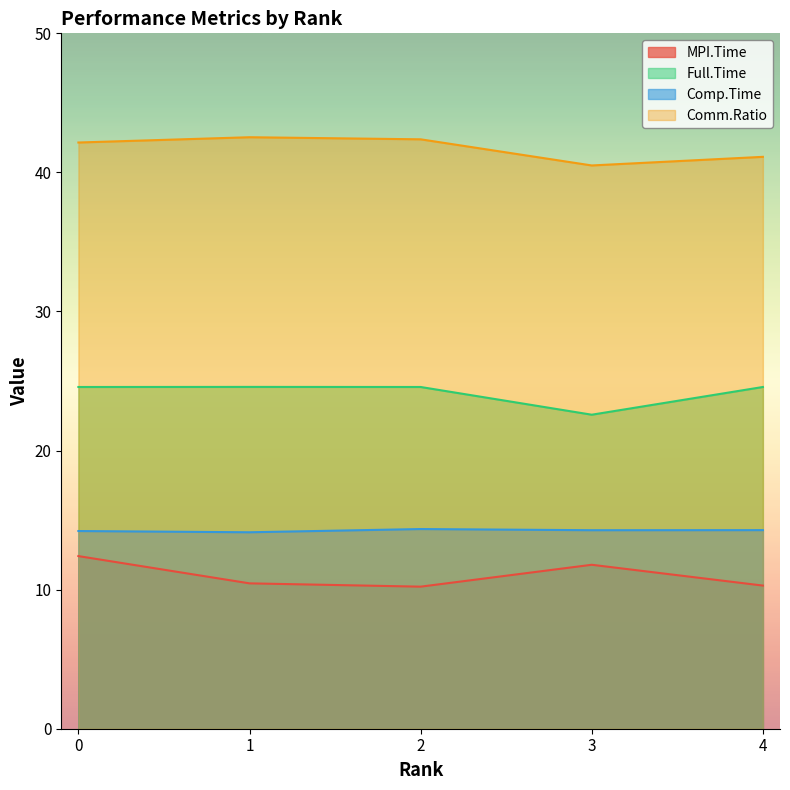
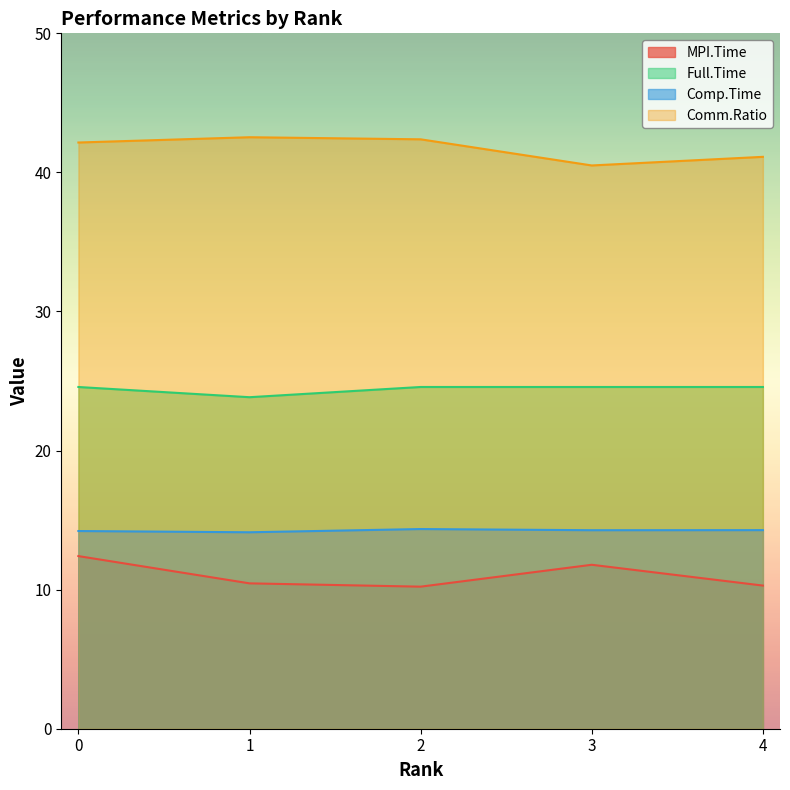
Full.Time, 1: 24.6 -> 23.8
Full.Time, 3: 22.6 -> 24.6
